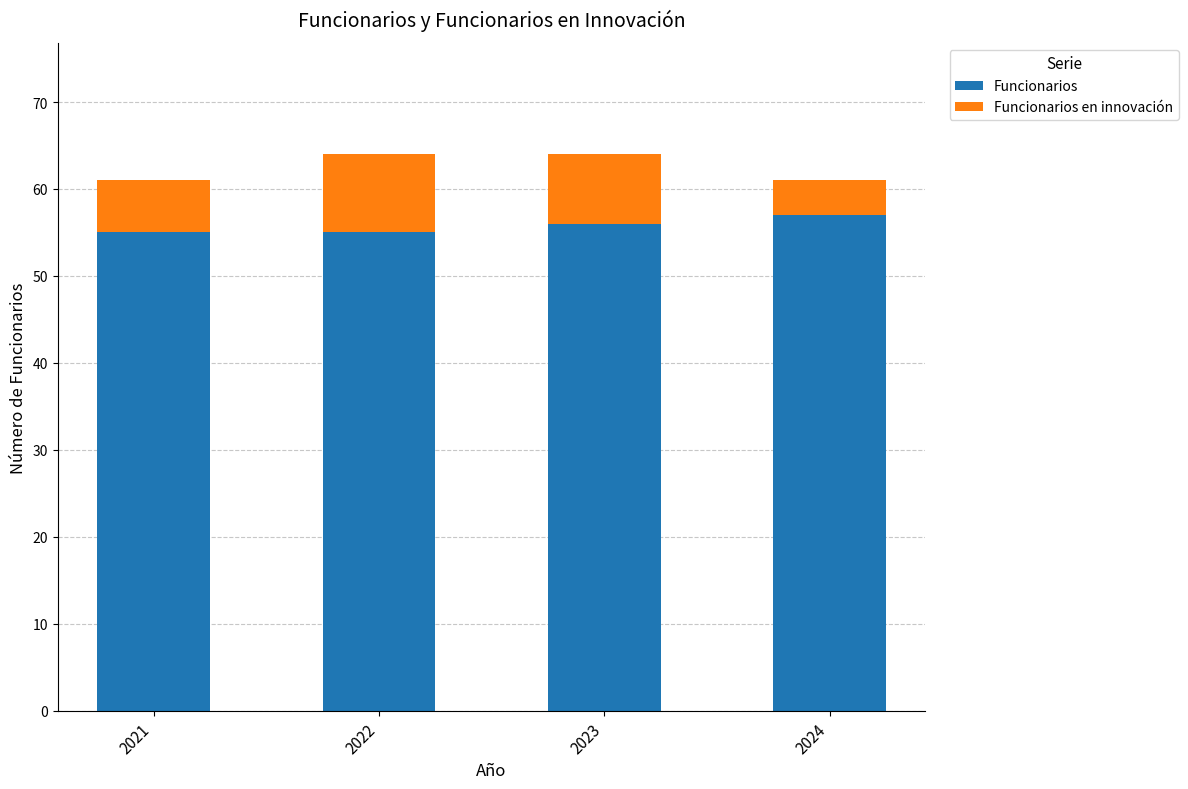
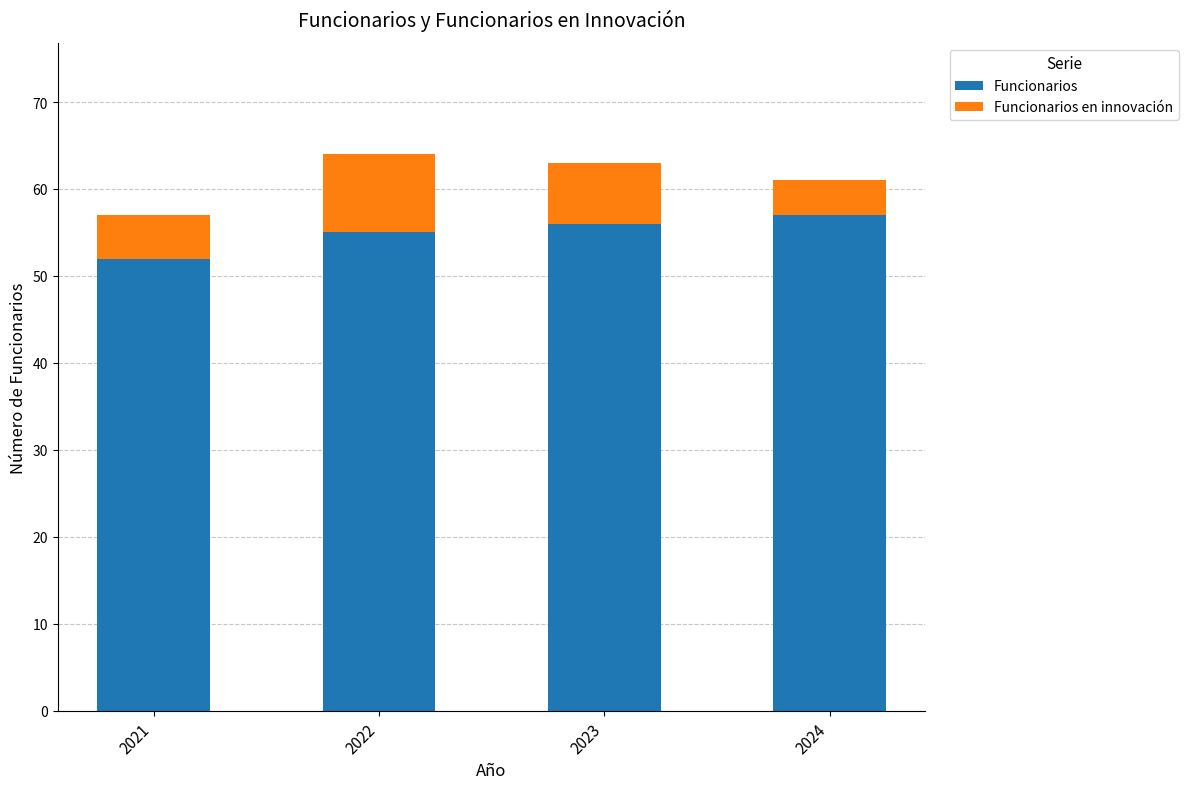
Funcionarios, 2021: 55 -> 52
Funcionarios en innovación, 2021: 6 -> 5
Funcionarios en innovación, 2023: 8 -> 7
